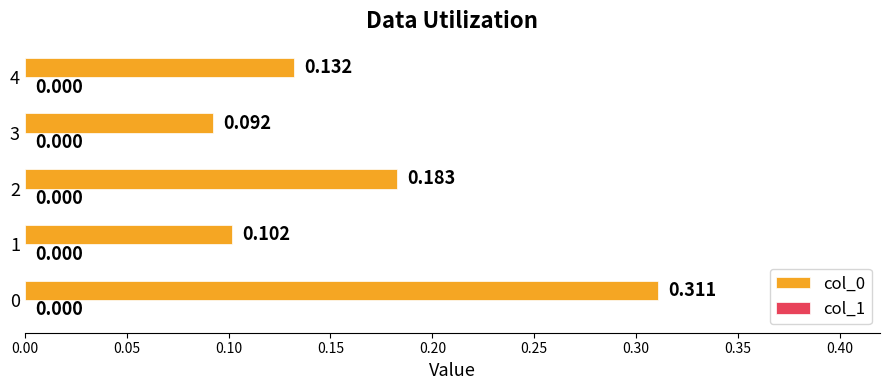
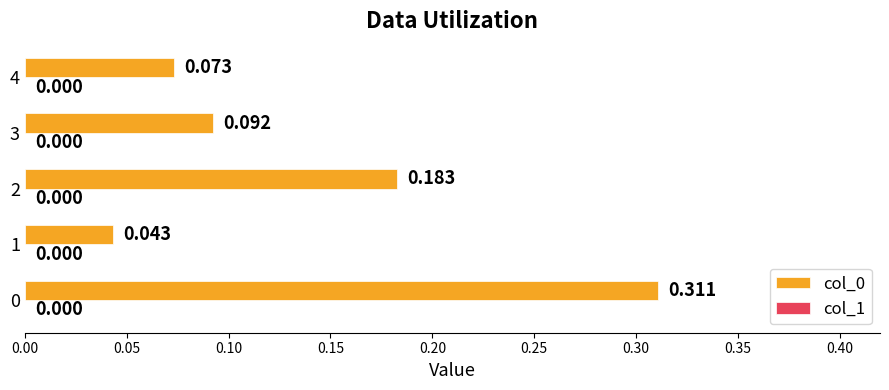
col_0, 4: 0.132 -> 0.073
col_0, 1: 0.102 -> 0.043
